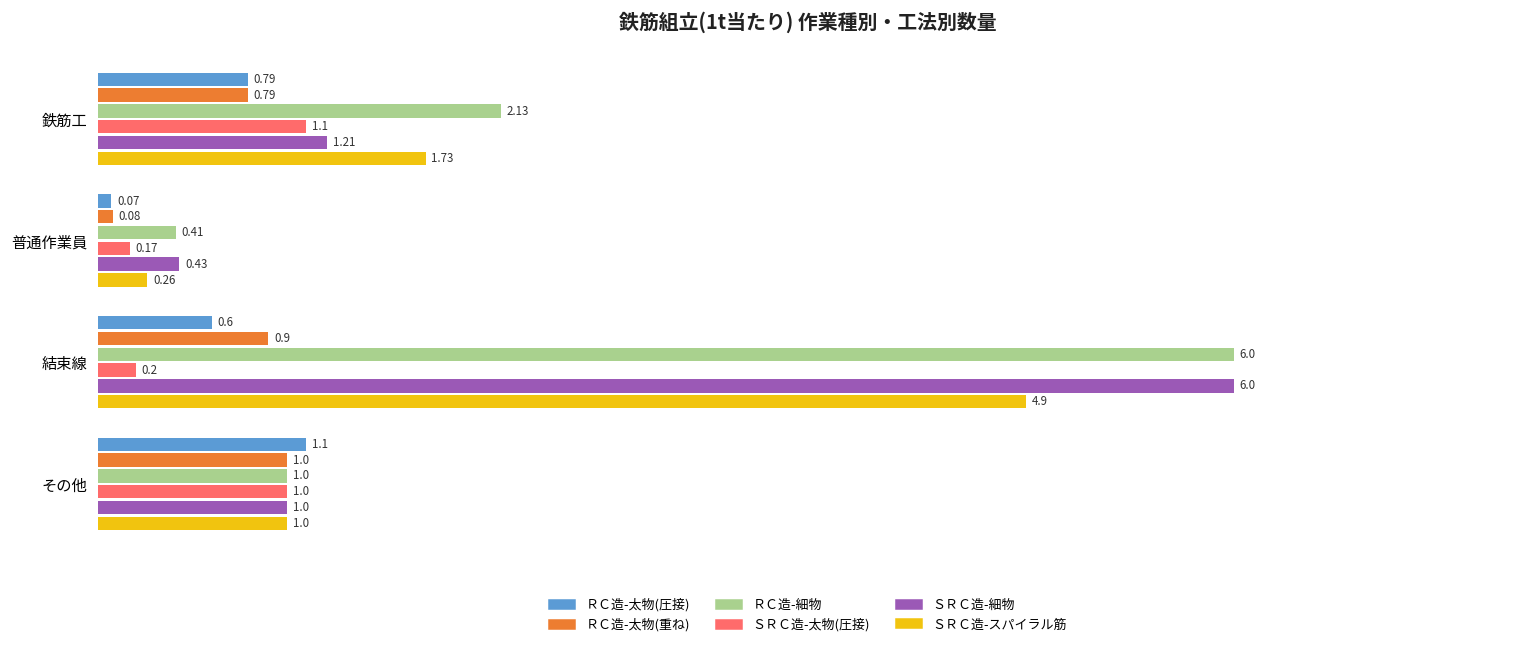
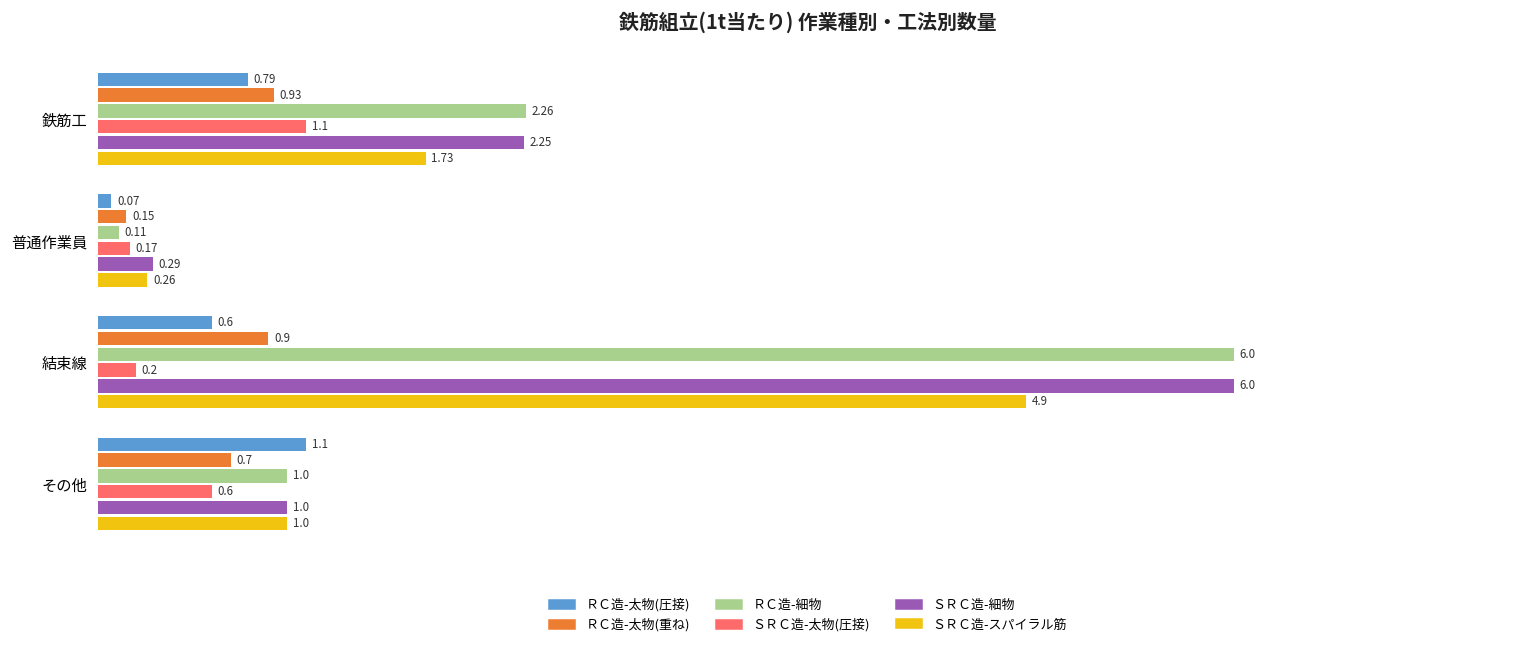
ＲＣ造-太物(重ね), 鉄筋工: 0.79 -> 0.93
ＲＣ造-細物, 鉄筋工: 2.13 -> 2.26
ＳＲＣ造-細物, 鉄筋工: 1.21 -> 2.25
ＲＣ造-太物(重ね), 普通作業員: 0.08 -> 0.15
ＲＣ造-細物, 普通作業員: 0.41 -> 0.11
ＳＲＣ造-細物, 普通作業員: 0.43 -> 0.29
ＲＣ造-太物(重ね), その他: 1.0 -> 0.7
ＳＲＣ造-太物(圧接), その他: 1.0 -> 0.6
